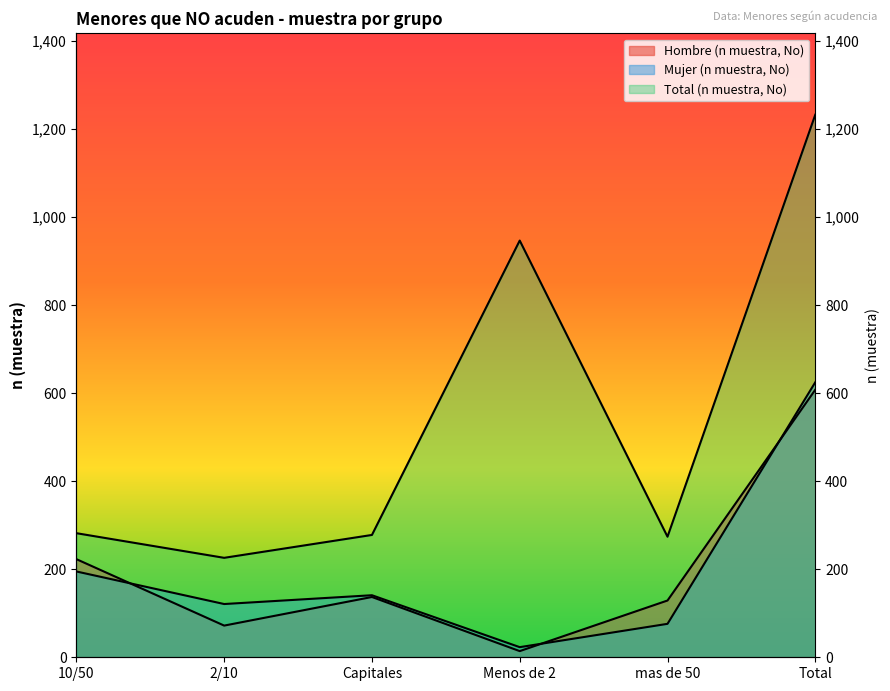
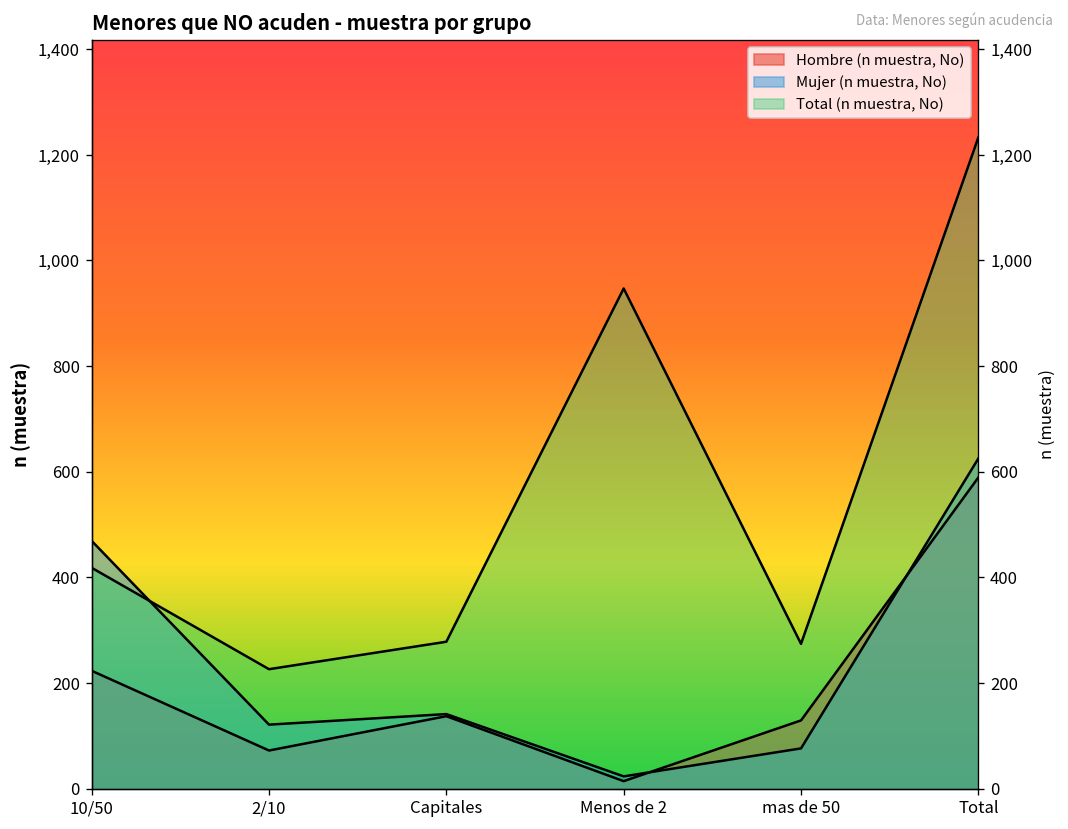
Mujer (n muestra, No), 10/50: 200 -> 470
Total (n muestra, No), 10/50: 280 -> 420
Hombre (n muestra, No), Total: 610 -> 590
